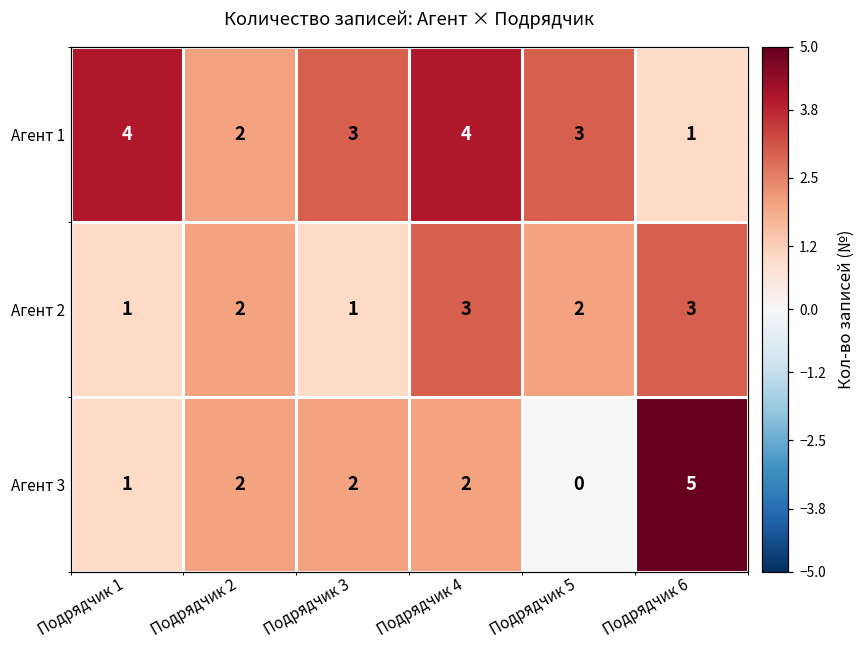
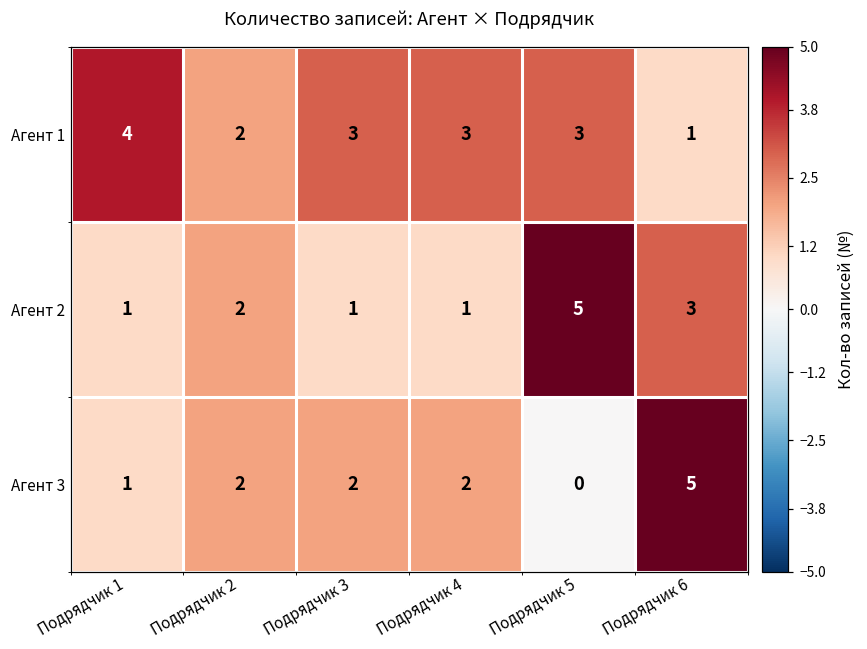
Агент 1, Подрядчик 4: 4 -> 3
Агент 2, Подрядчик 4: 3 -> 1
Агент 2, Подрядчик 5: 2 -> 5
